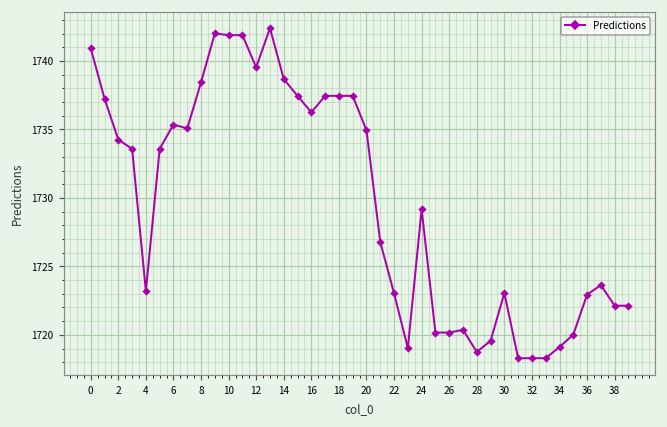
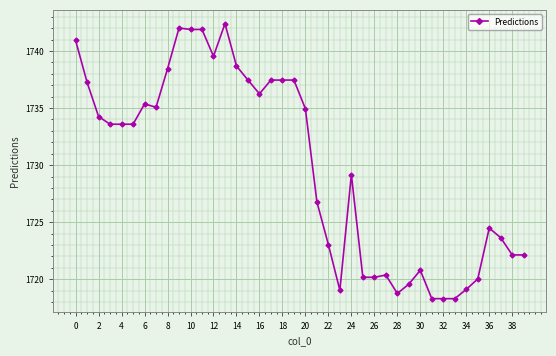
4: 1723.2 -> 1733.6
30: 1723.0 -> 1720.8
36: 1722.9 -> 1724.5
